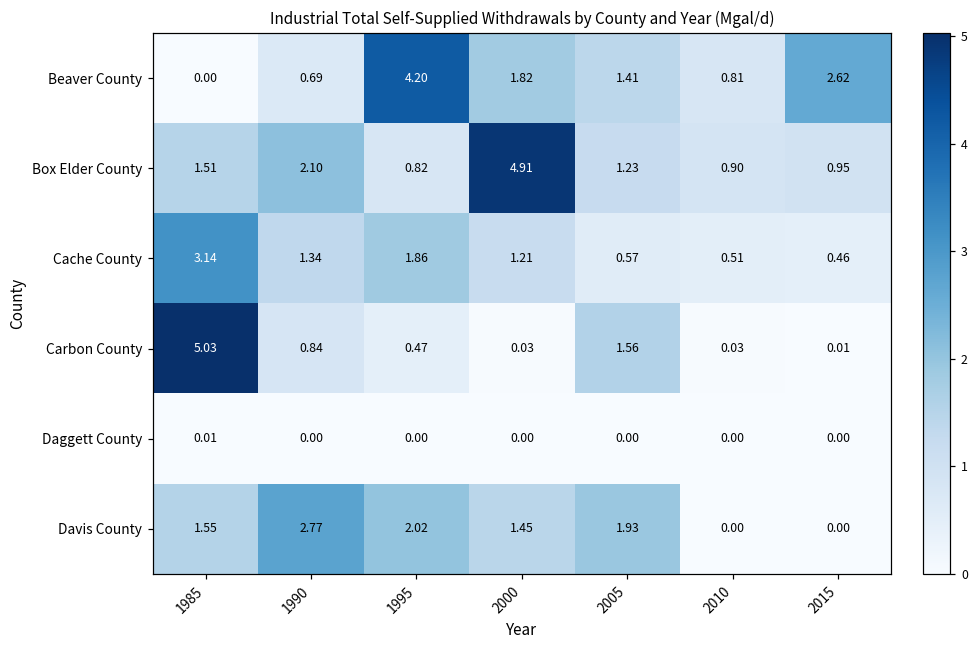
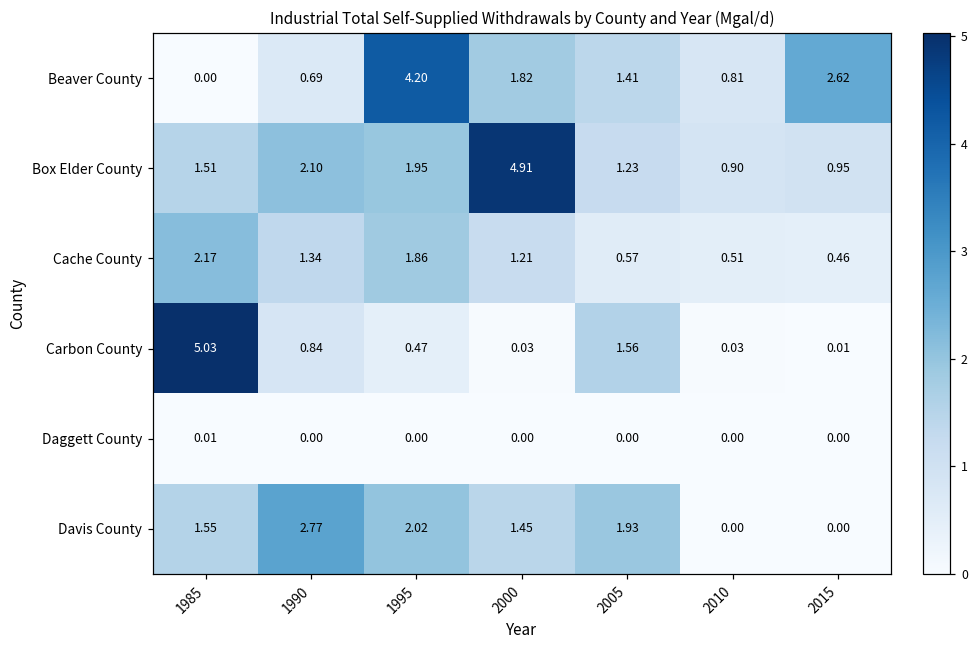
Box Elder County, 1995: 0.82 -> 1.95
Cache County, 1985: 3.14 -> 2.17
